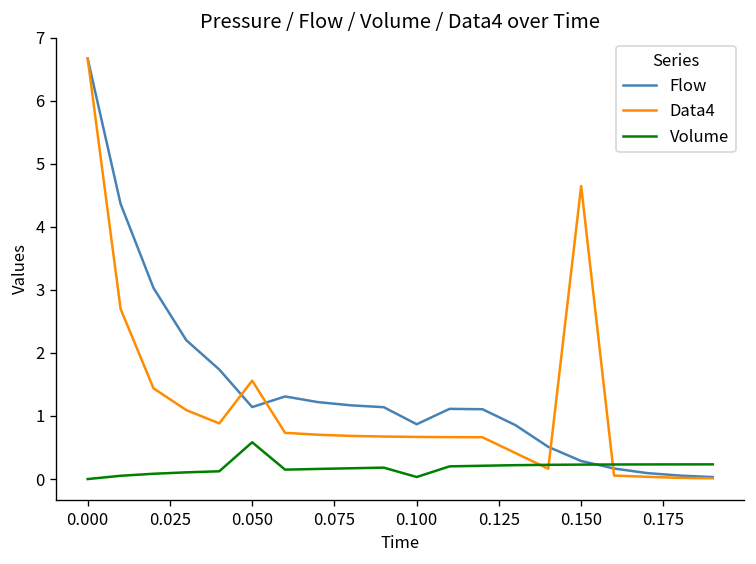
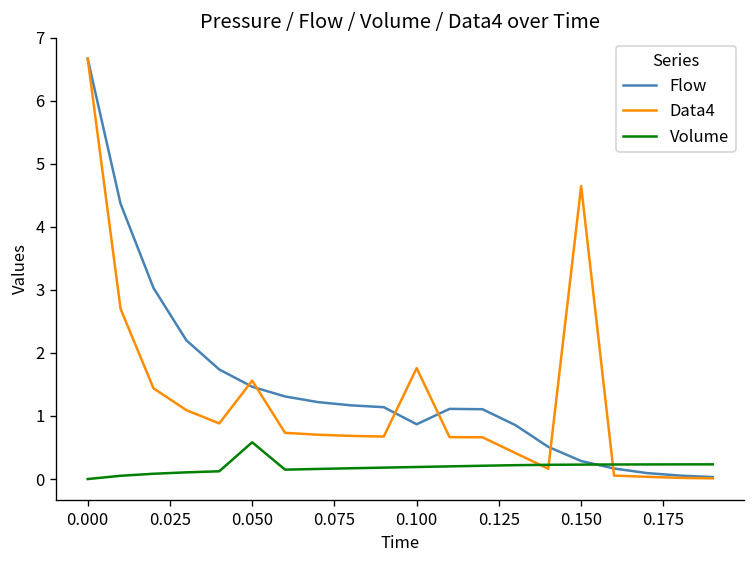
Flow, 0.050: 1.1 -> 1.5
Data4, 0.100: 0.7 -> 1.8
Volume, 0.100: 0.0 -> 0.2
